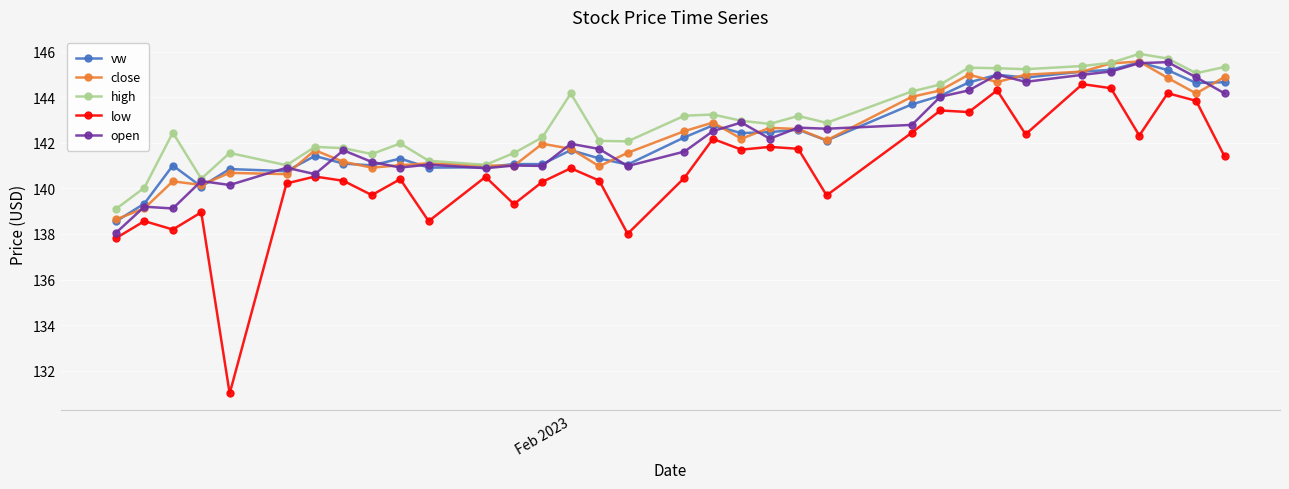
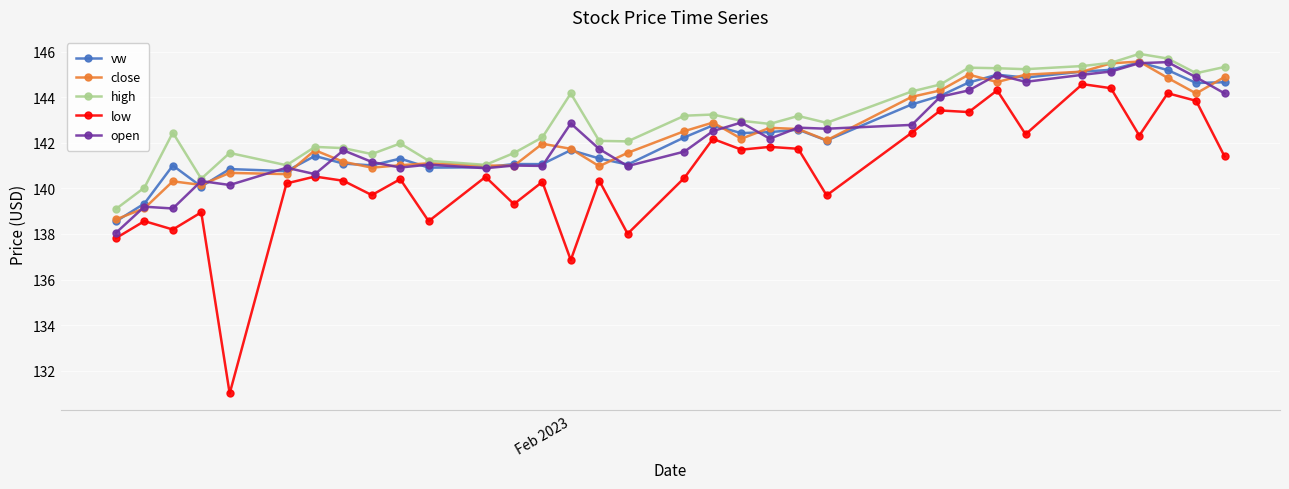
low, Feb 2023: 140.9 -> 136.9
open, Feb 2023: 142.0 -> 142.9
